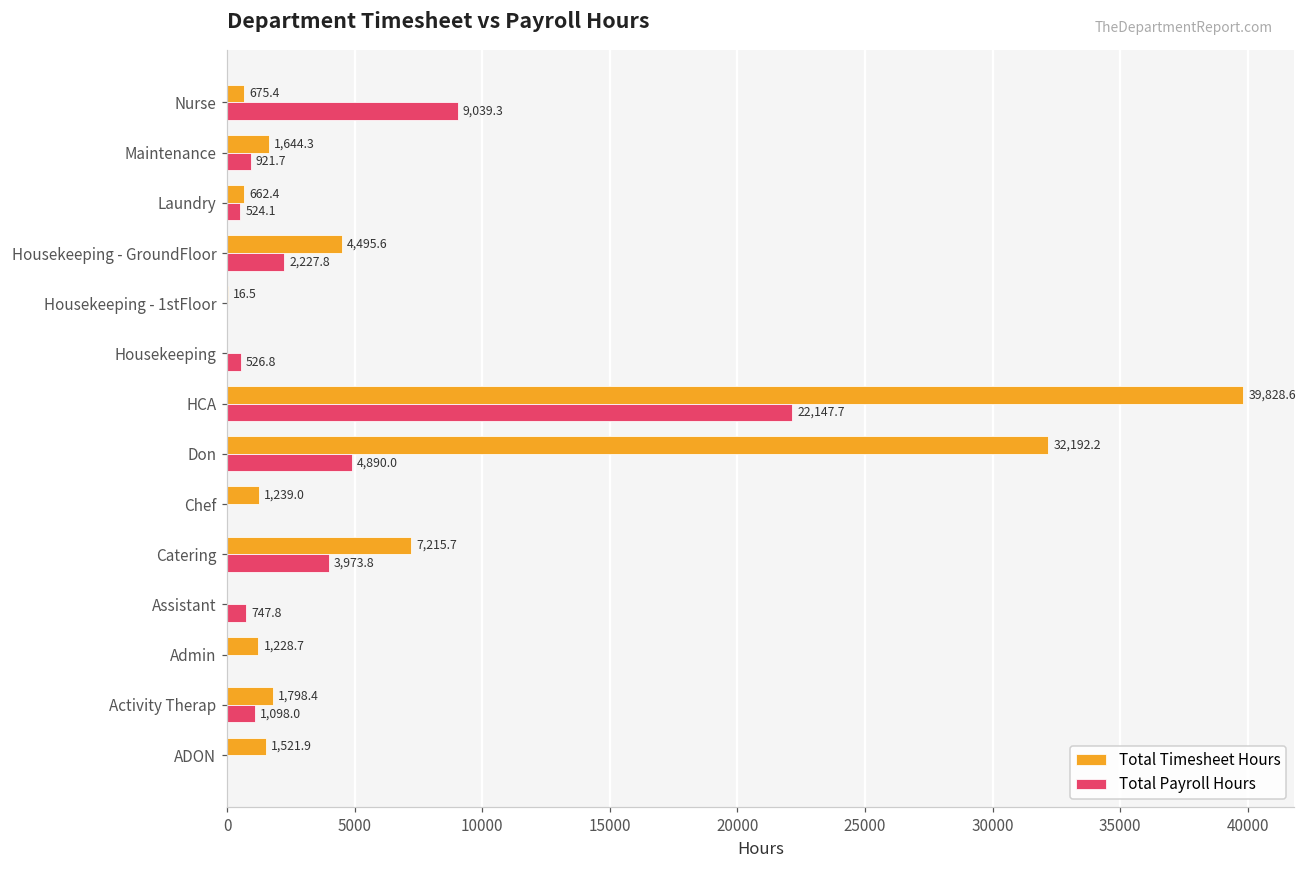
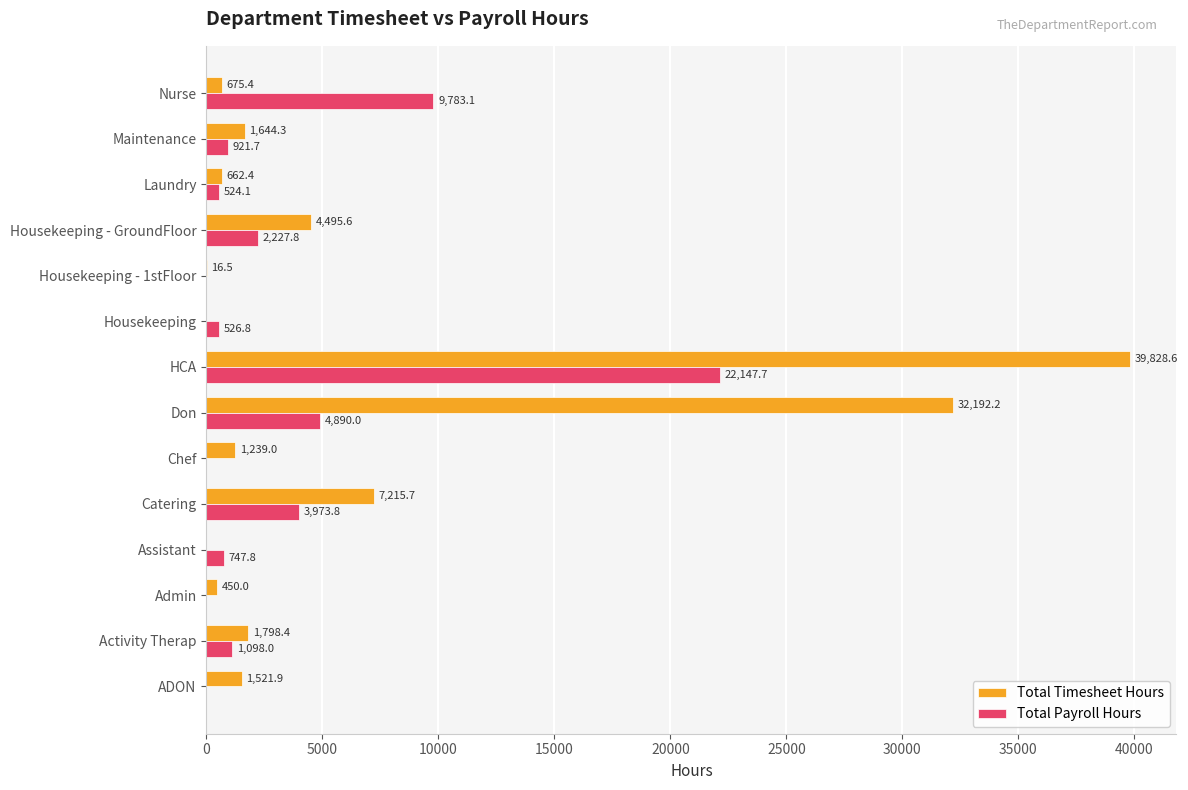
Total Payroll Hours, Nurse: 9,039.3 -> 9,783.1
Total Timesheet Hours, Admin: 1,228.7 -> 450.0
